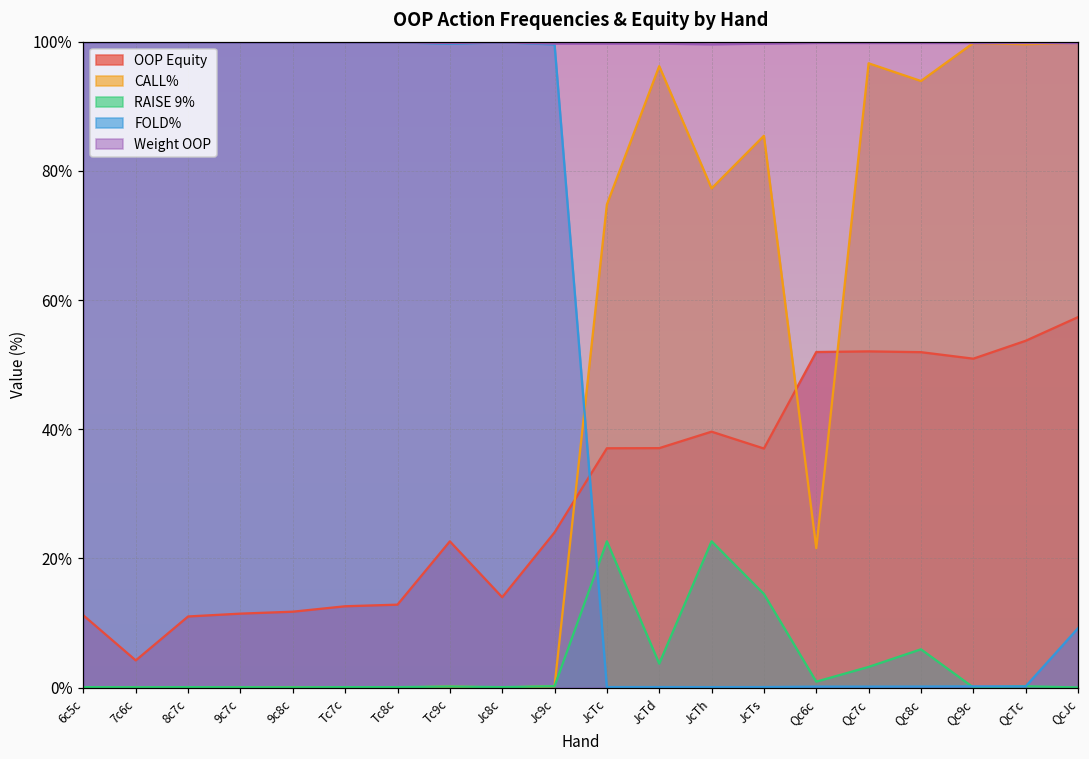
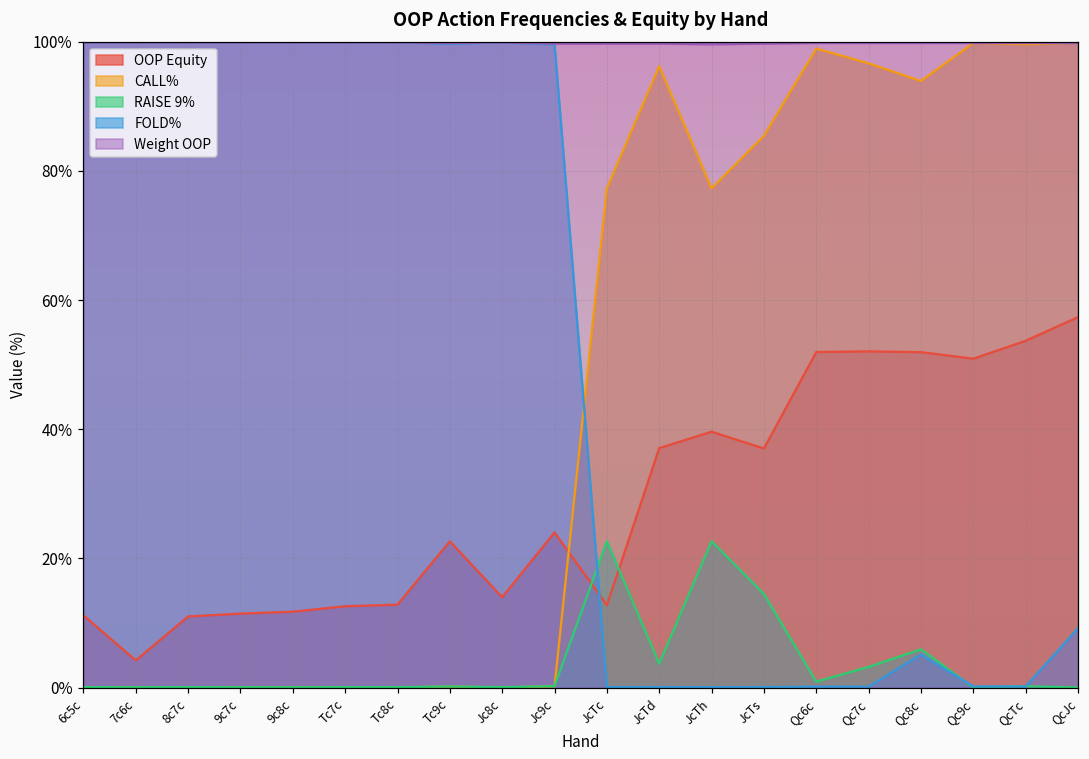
OOP Equity, JcTc: 37% -> 13%
CALL%, JcTc: 75% -> 77%
CALL%, Qc6c: 22% -> 99%
FOLD%, Qc8c: 0% -> 5%
